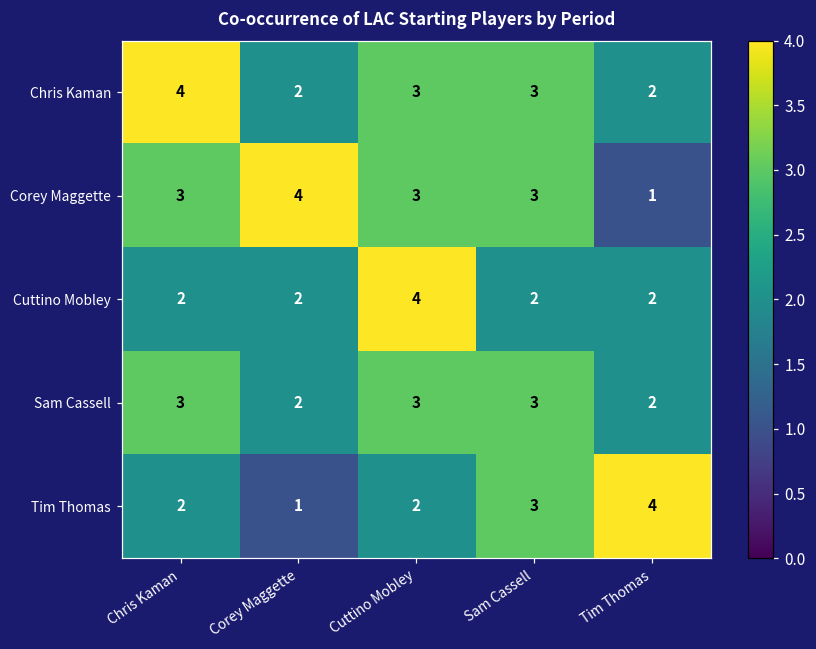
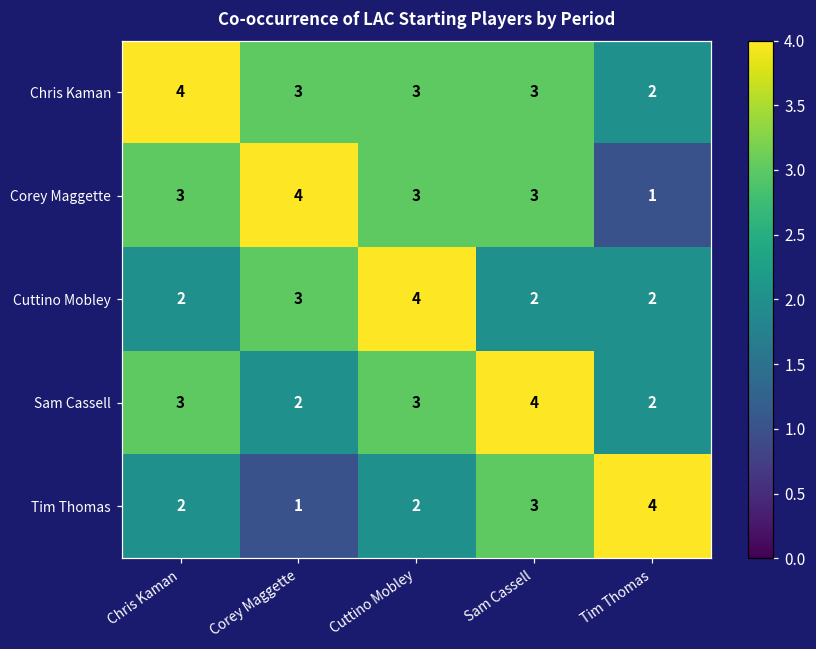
Chris Kaman, Corey Maggette: 2 -> 3
Cuttino Mobley, Corey Maggette: 2 -> 3
Sam Cassell, Sam Cassell: 3 -> 4
